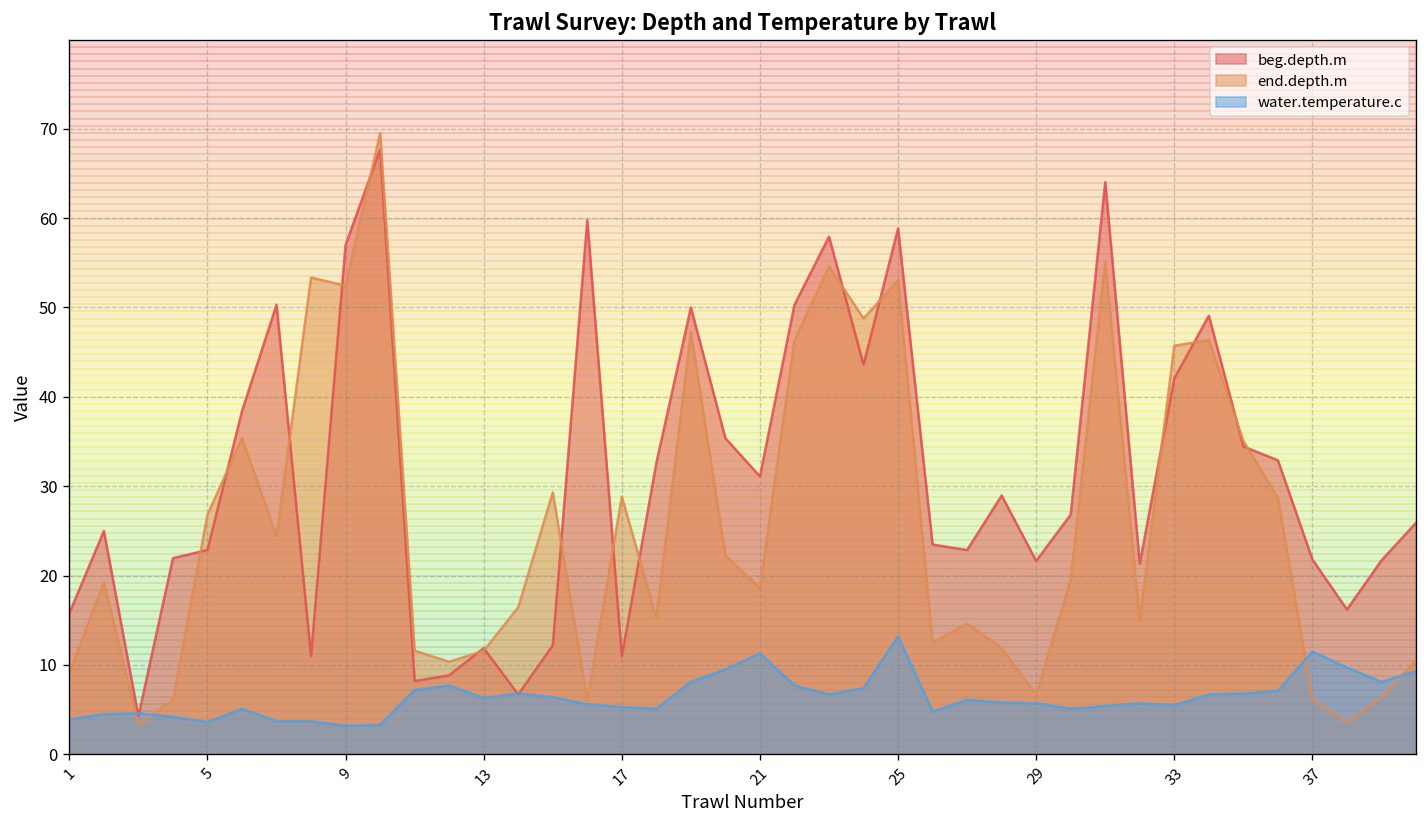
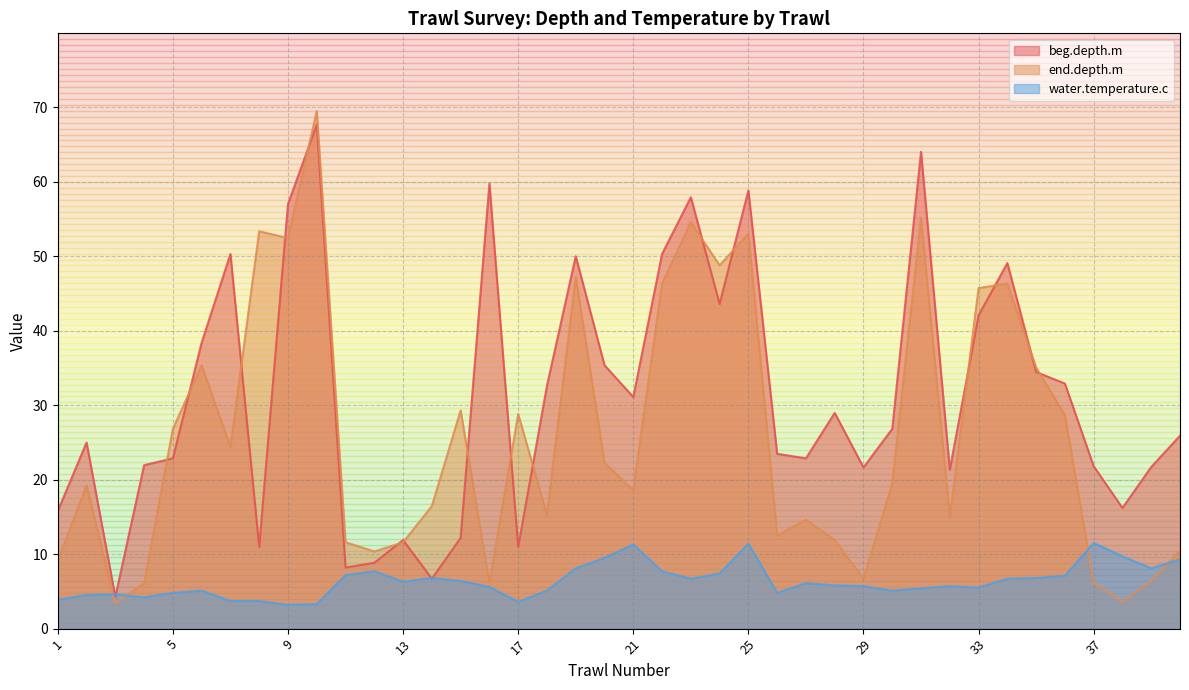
water.temperature.c, 5: 4 -> 5
water.temperature.c, 17: 5 -> 4
water.temperature.c, 25: 13 -> 11
